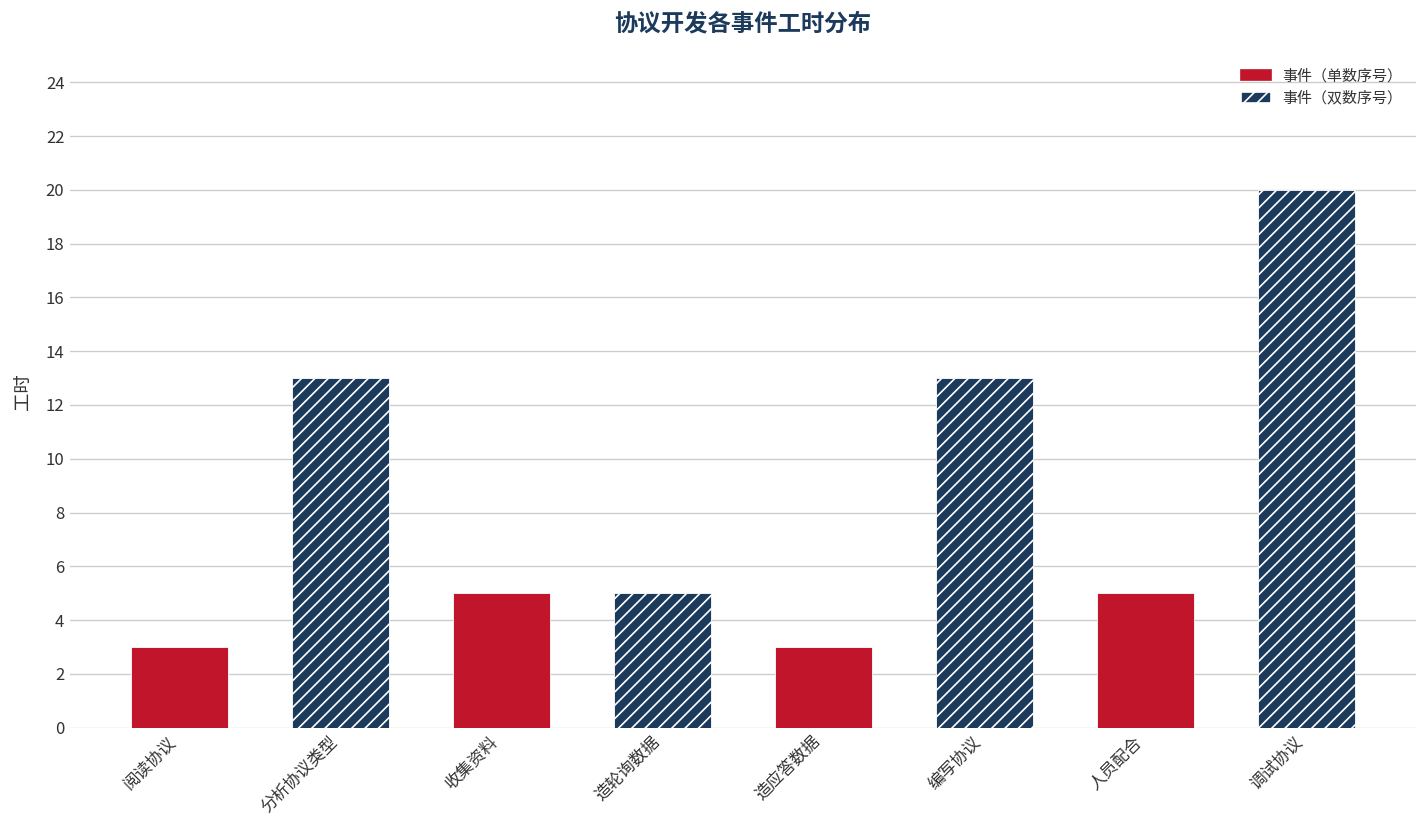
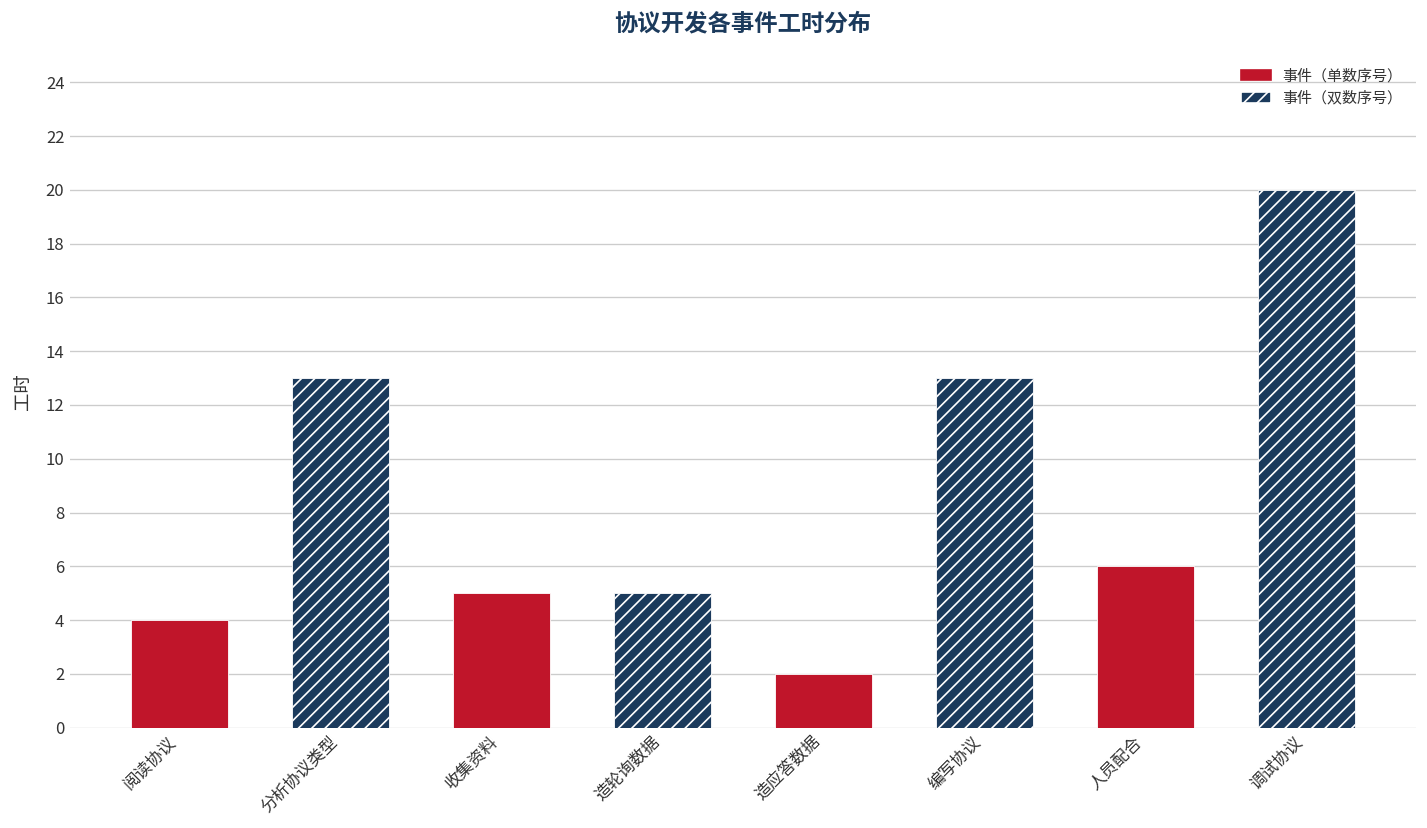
阅读协议: 3 -> 4
造应答数据: 3 -> 2
人员配合: 5 -> 6
